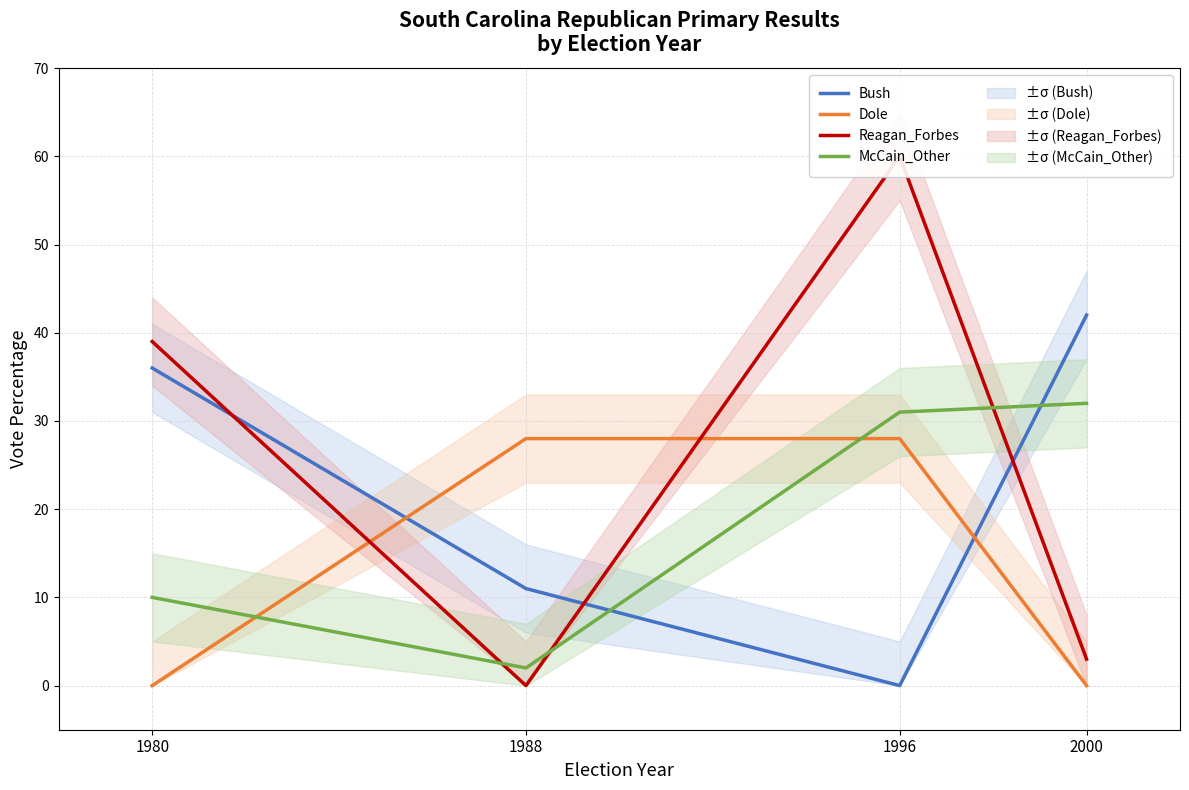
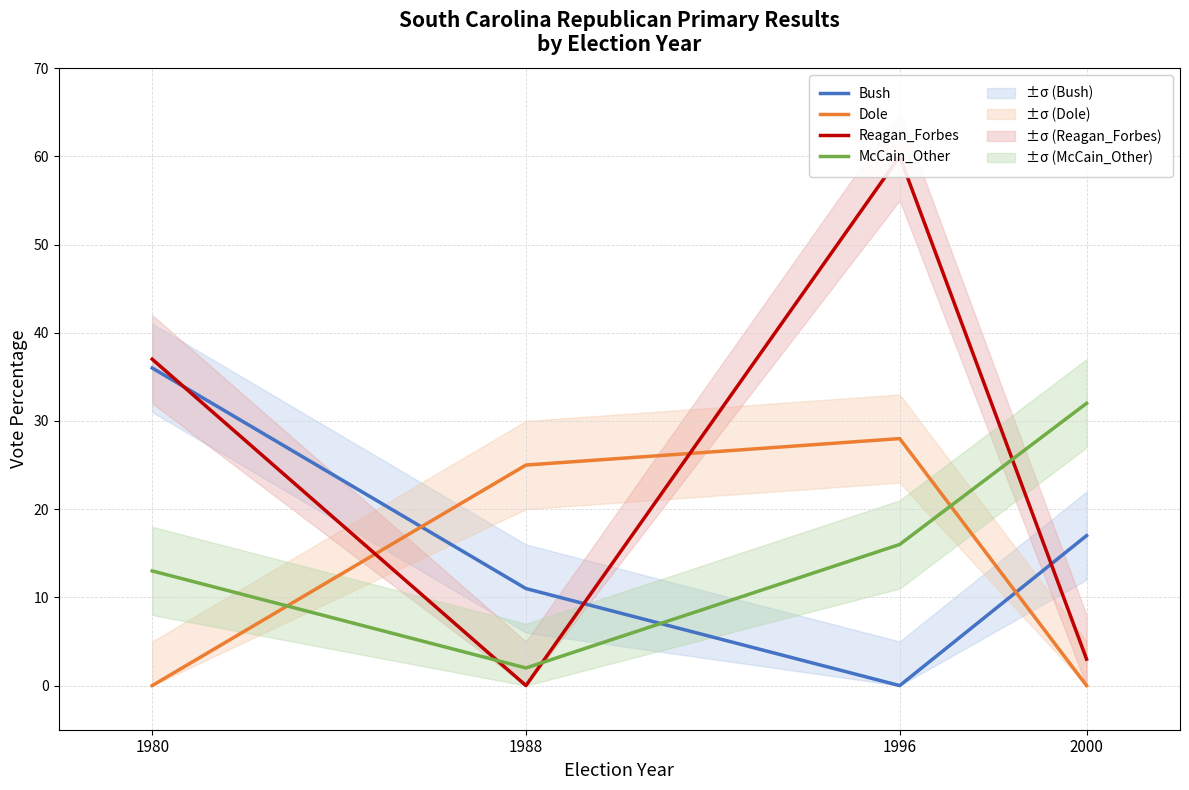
Reagan_Forbes, 1980: 39 -> 37
McCain_Other, 1980: 10 -> 13
Dole, 1988: 28 -> 25
McCain_Other, 1996: 31 -> 16
Bush, 2000: 42 -> 17
